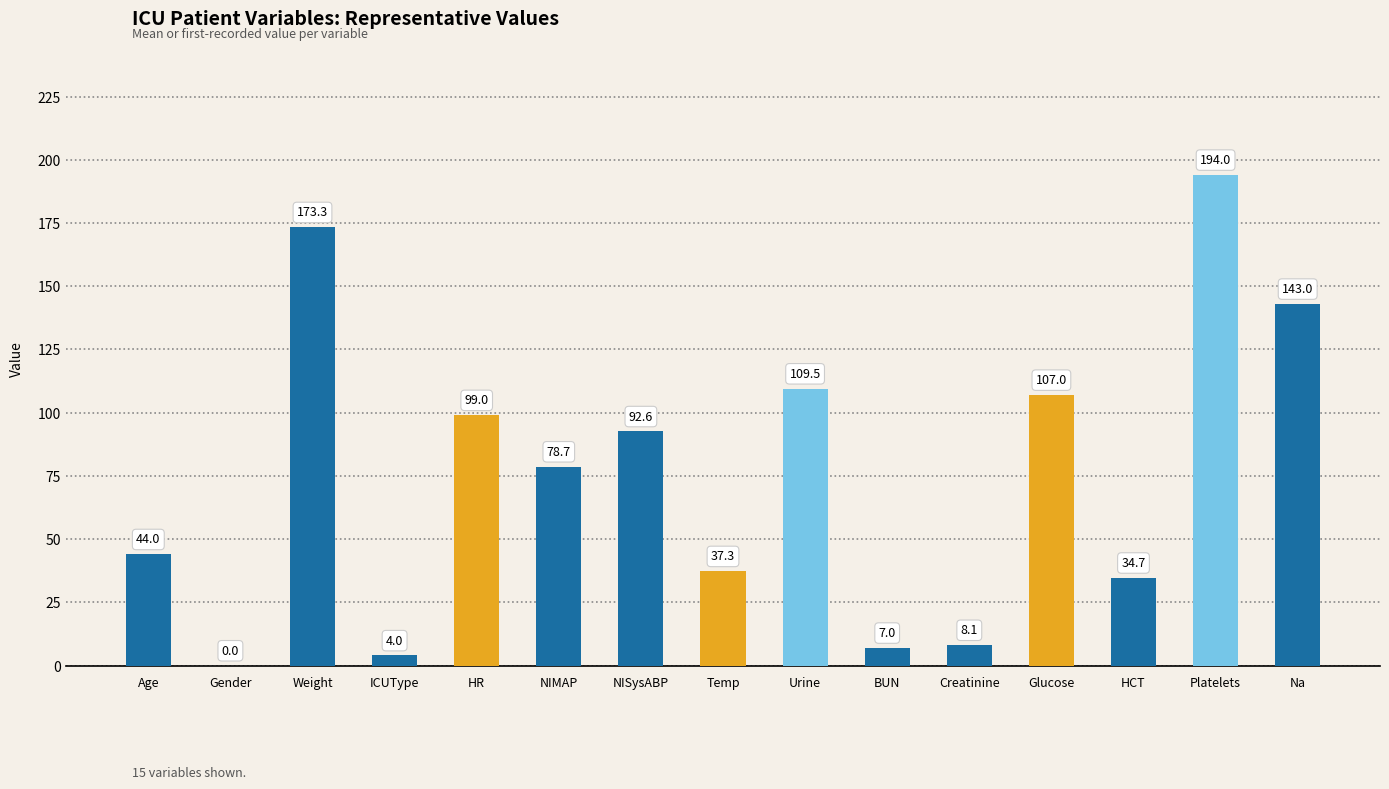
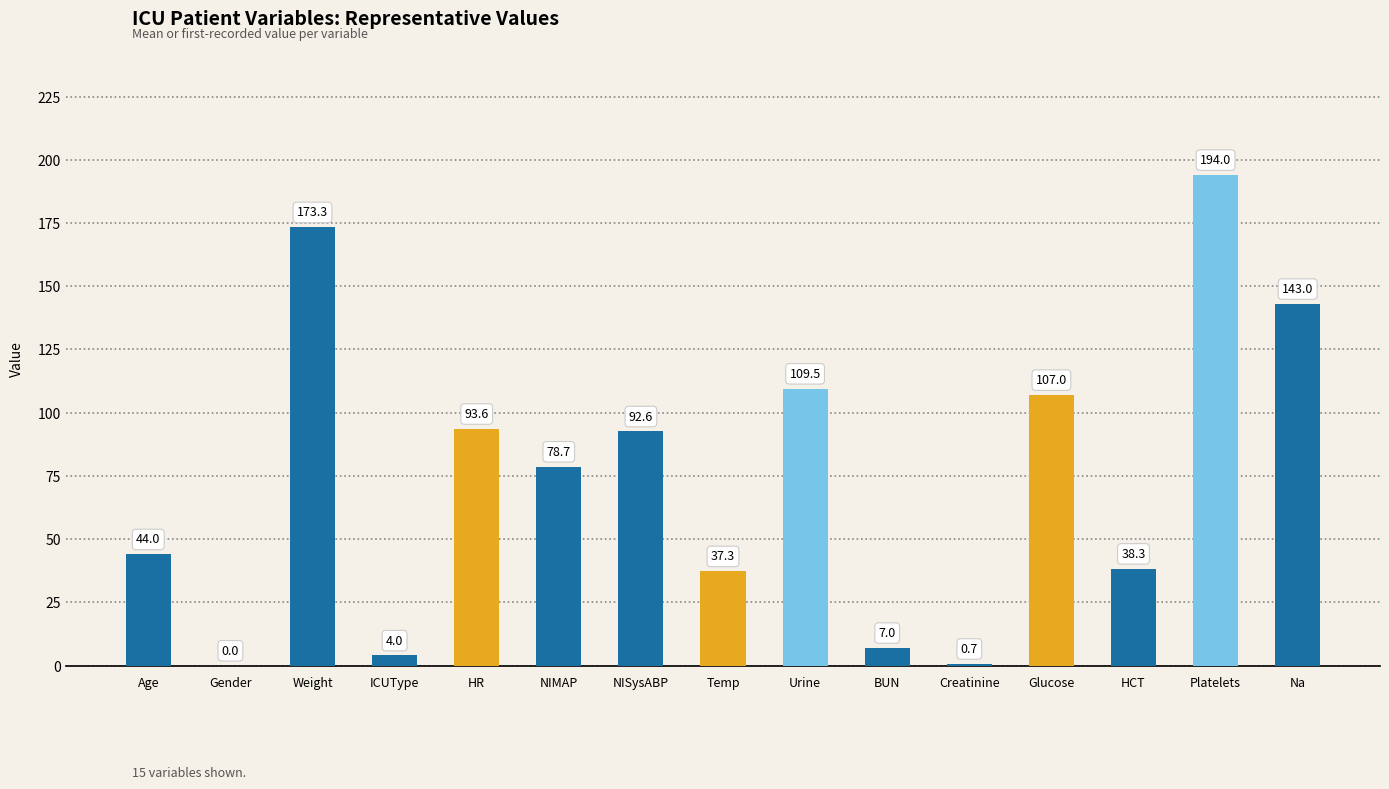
HR: 99.0 -> 93.6
Creatinine: 8.1 -> 0.7
HCT: 34.7 -> 38.3
